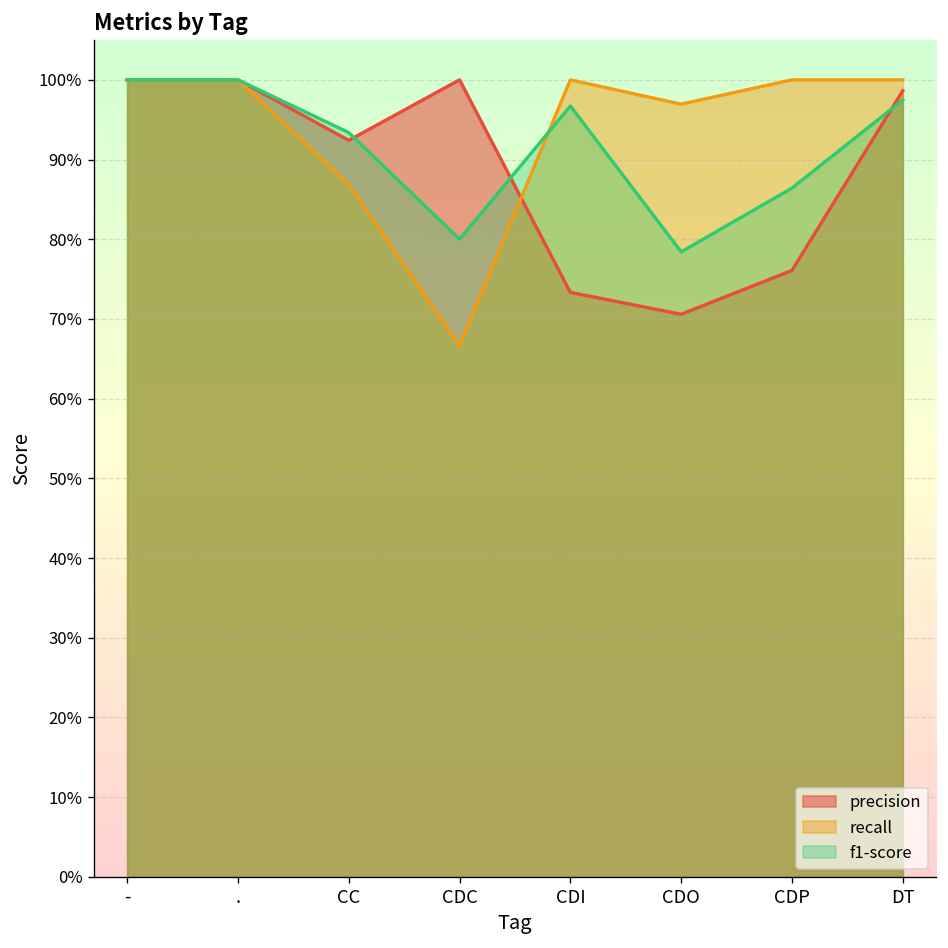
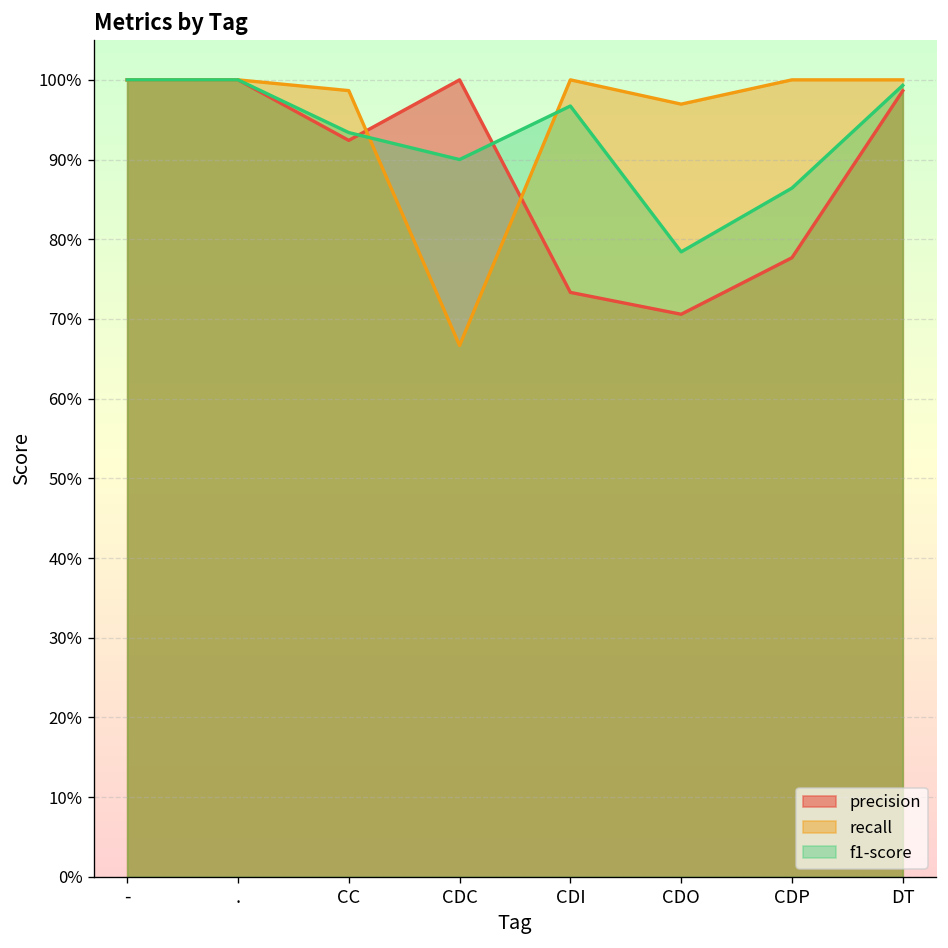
recall, CC: 87% -> 99%
f1-score, CDC: 80% -> 90%
precision, CDP: 76% -> 78%
f1-score, DT: 97% -> 99%
